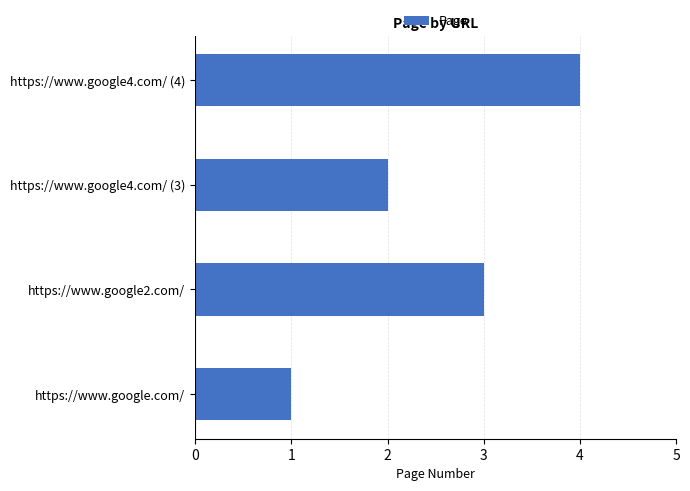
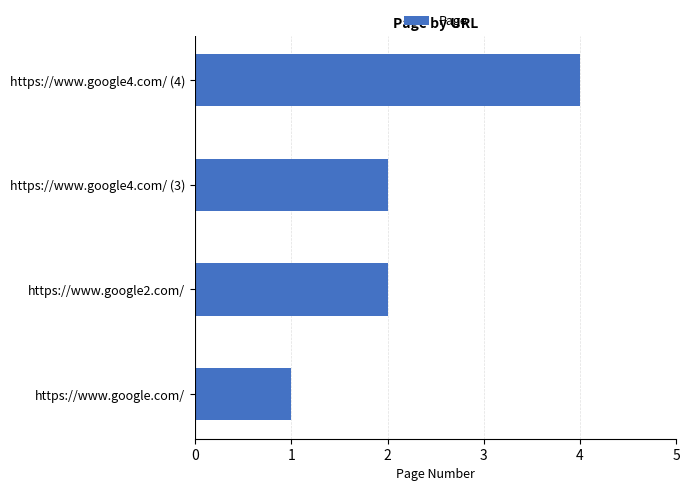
https://www.google2.com/: 3 -> 2
